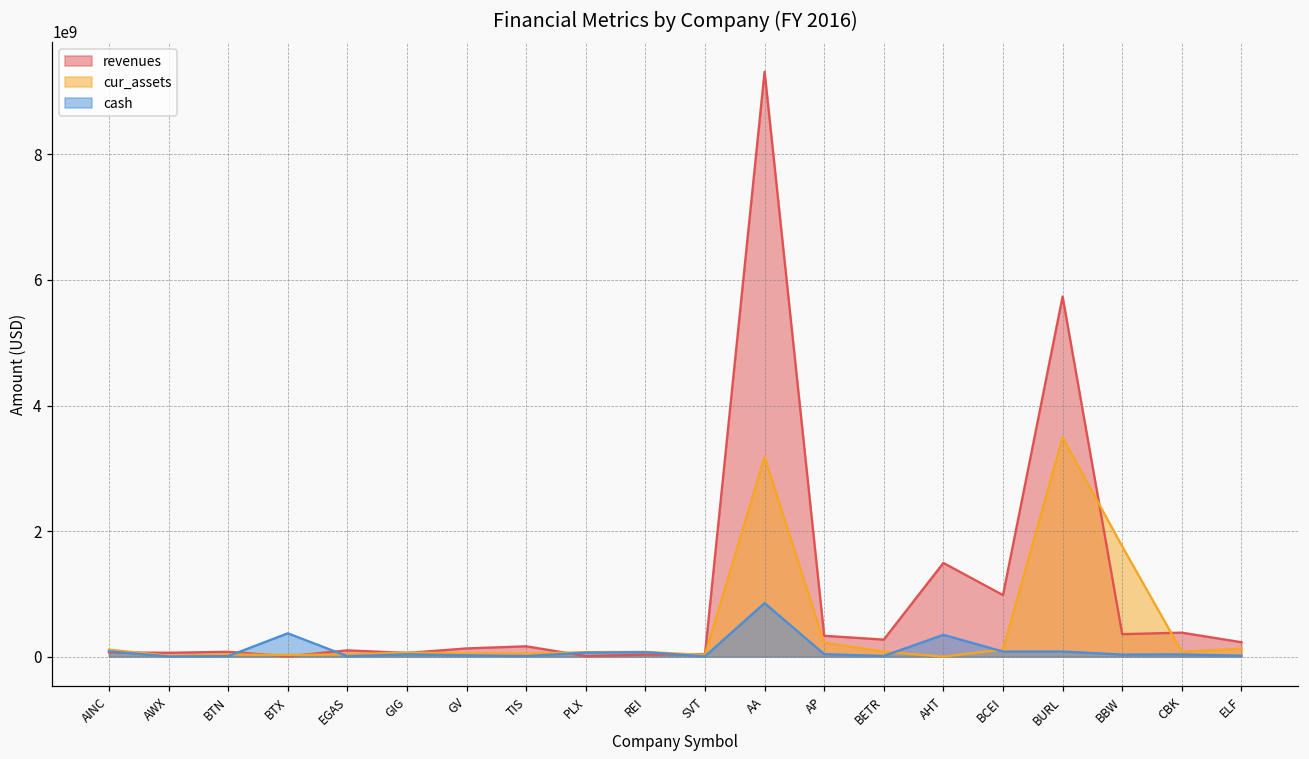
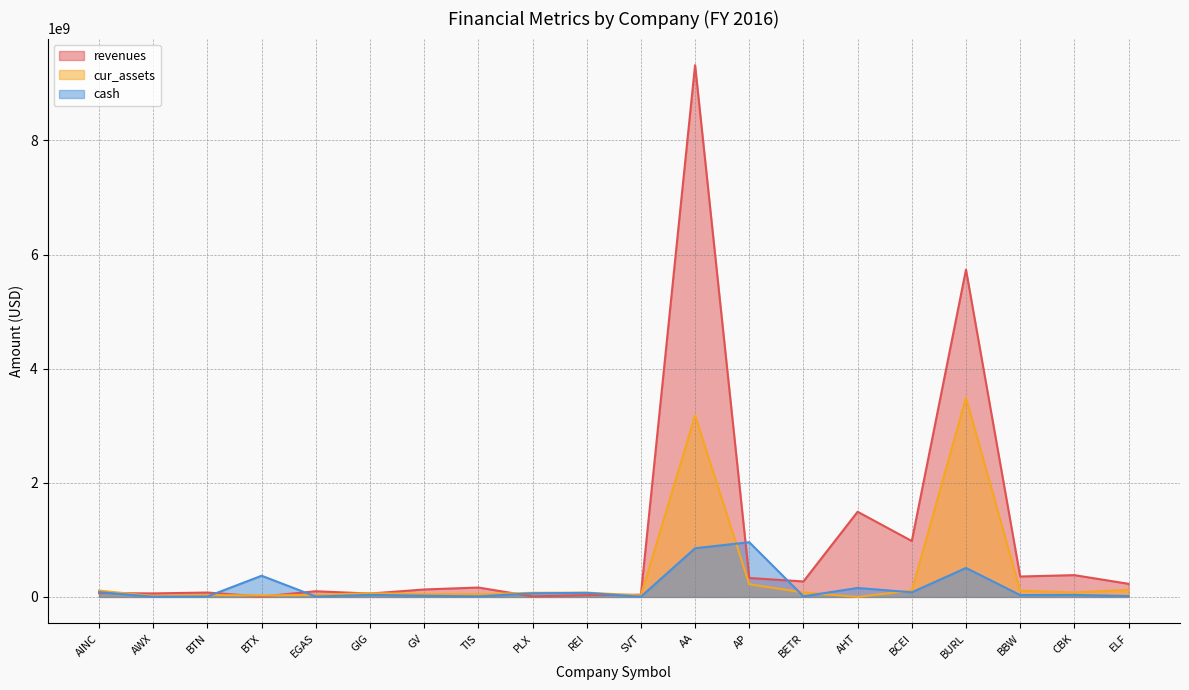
cash, AP: 0 -> 1000000000
cash, AHT: 300000000 -> 200000000
cash, BURL: 100000000 -> 500000000
cur_assets, BBW: 1800000000 -> 100000000
